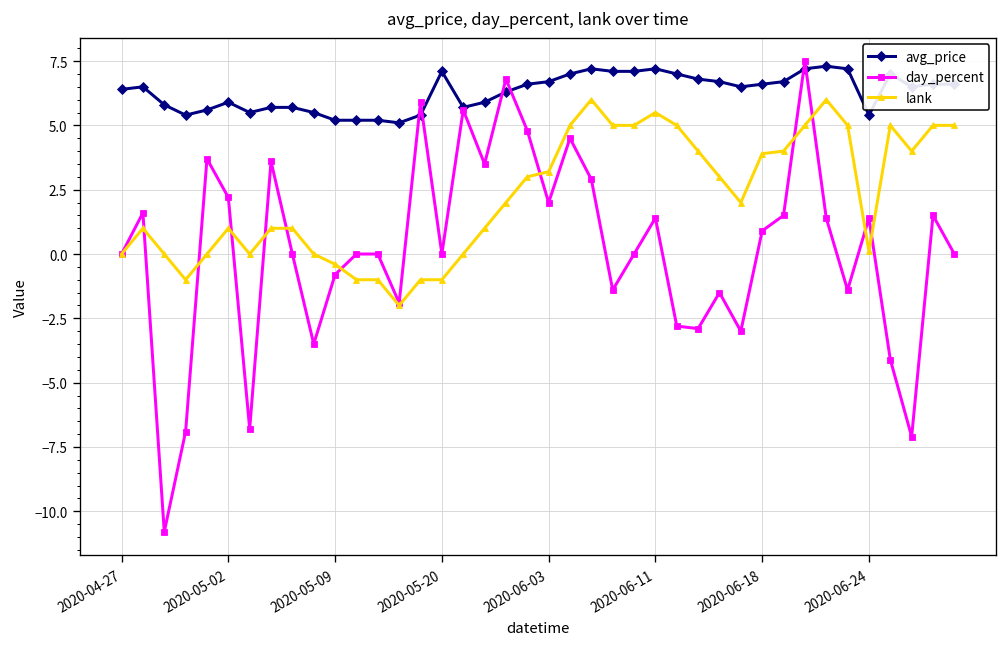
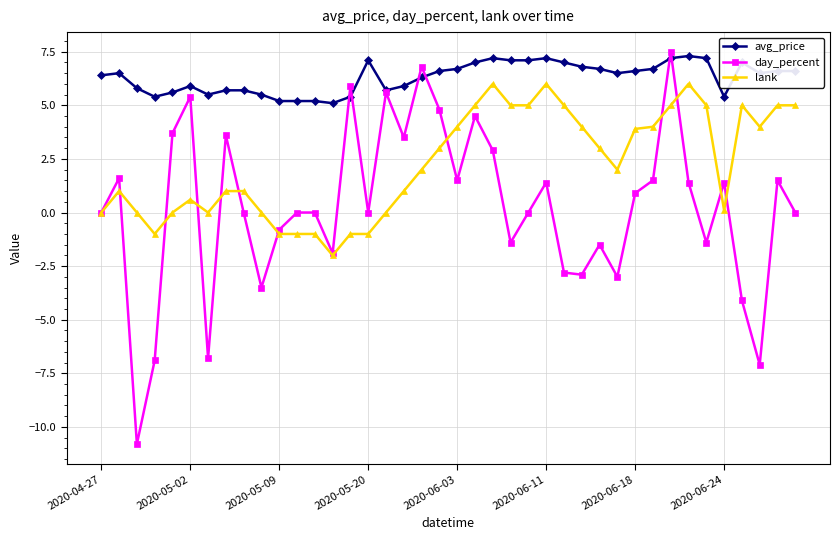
day_percent, 2020-05-02: 2.2 -> 5.4
lank, 2020-05-02: 1.0 -> 0.6
lank, 2020-05-09: -0.4 -> -1.0
day_percent, 2020-06-03: 2.0 -> 1.5
lank, 2020-06-03: 3.2 -> 4.0
lank, 2020-06-11: 5.5 -> 6.0
